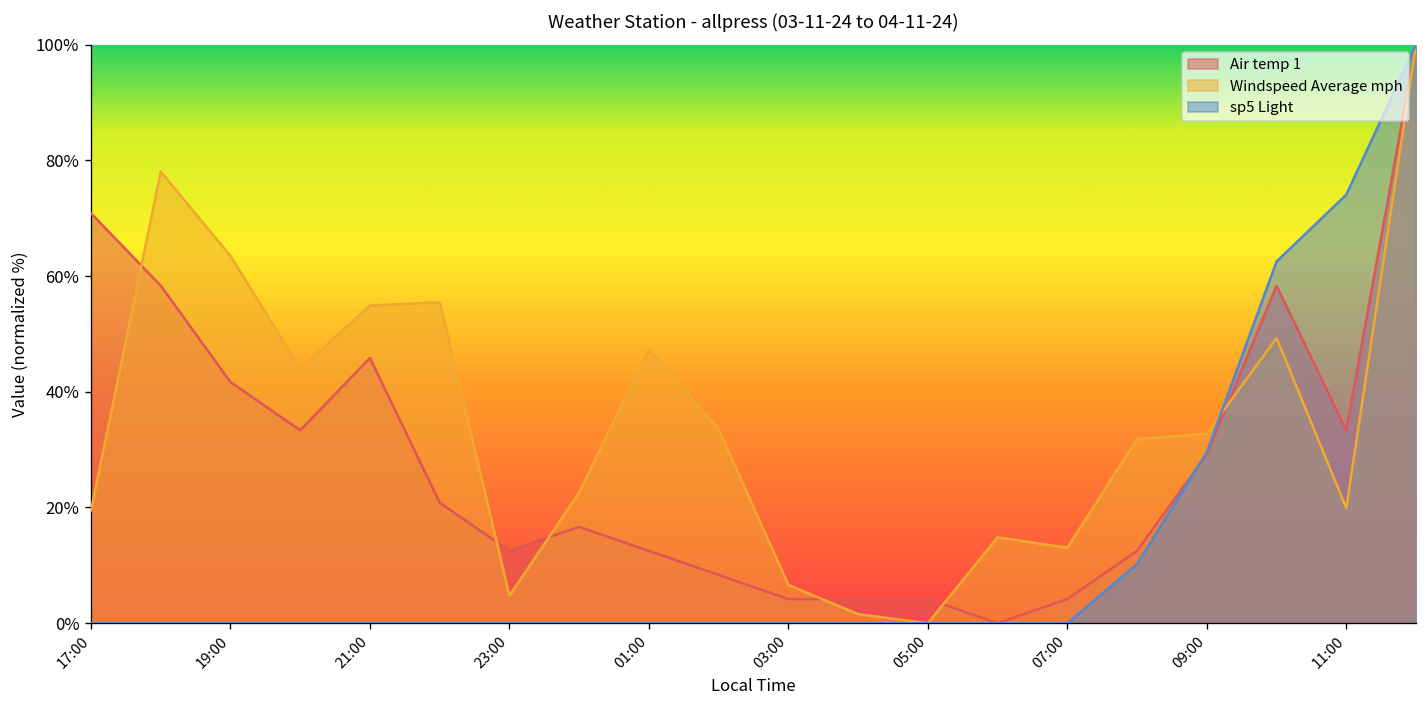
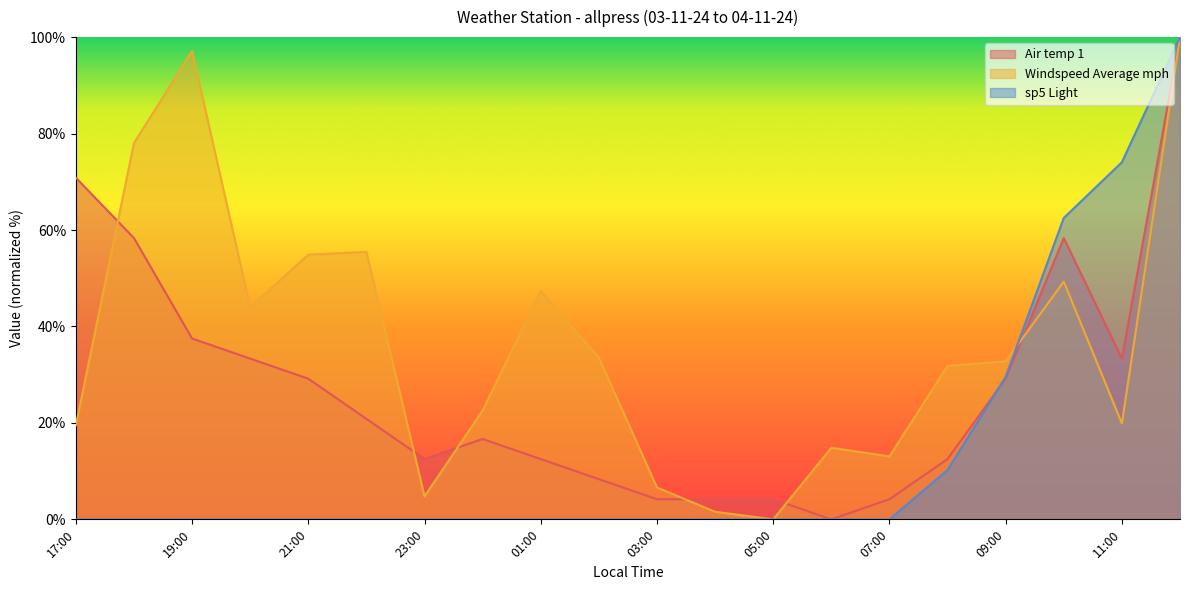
Air temp 1, 19:00: 42% -> 38%
Windspeed Average mph, 19:00: 63% -> 97%
Air temp 1, 21:00: 46% -> 29%
